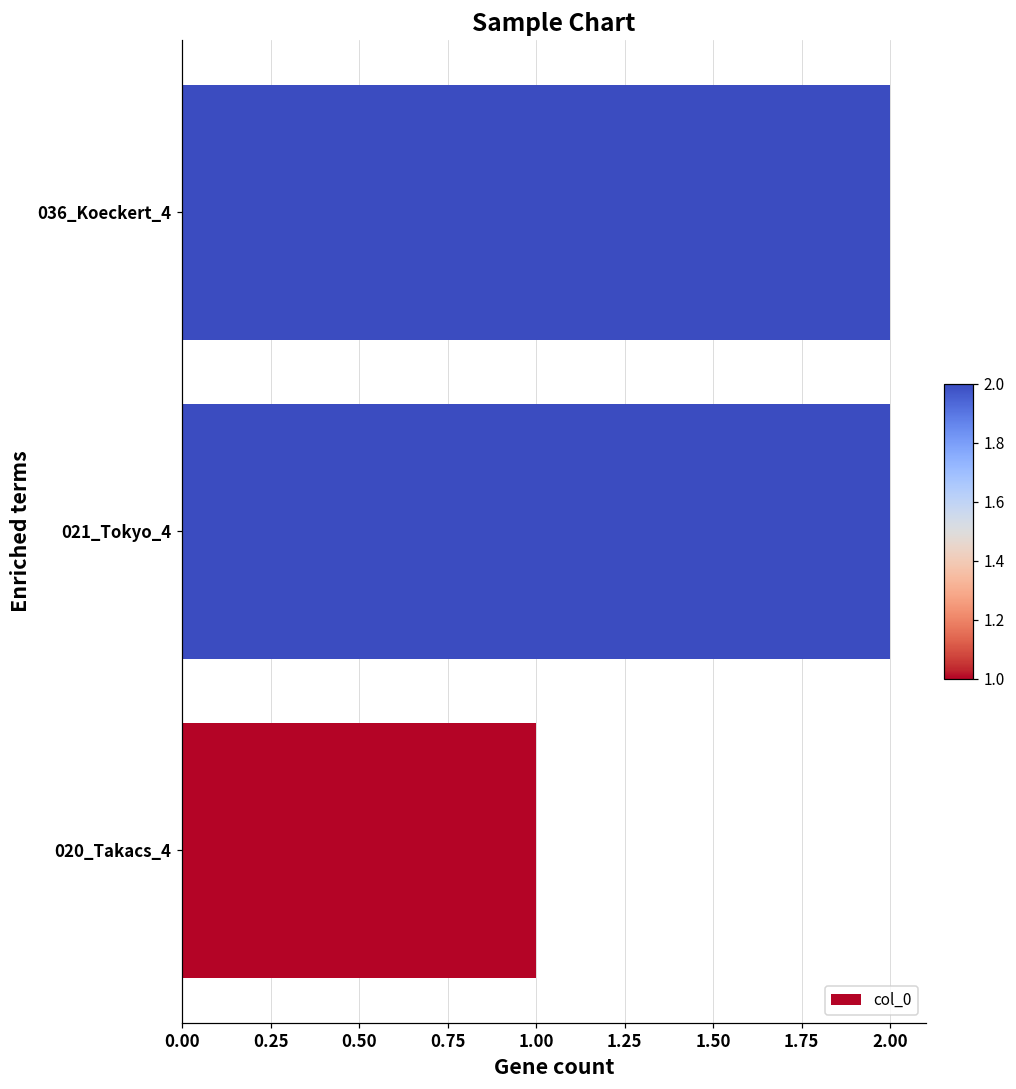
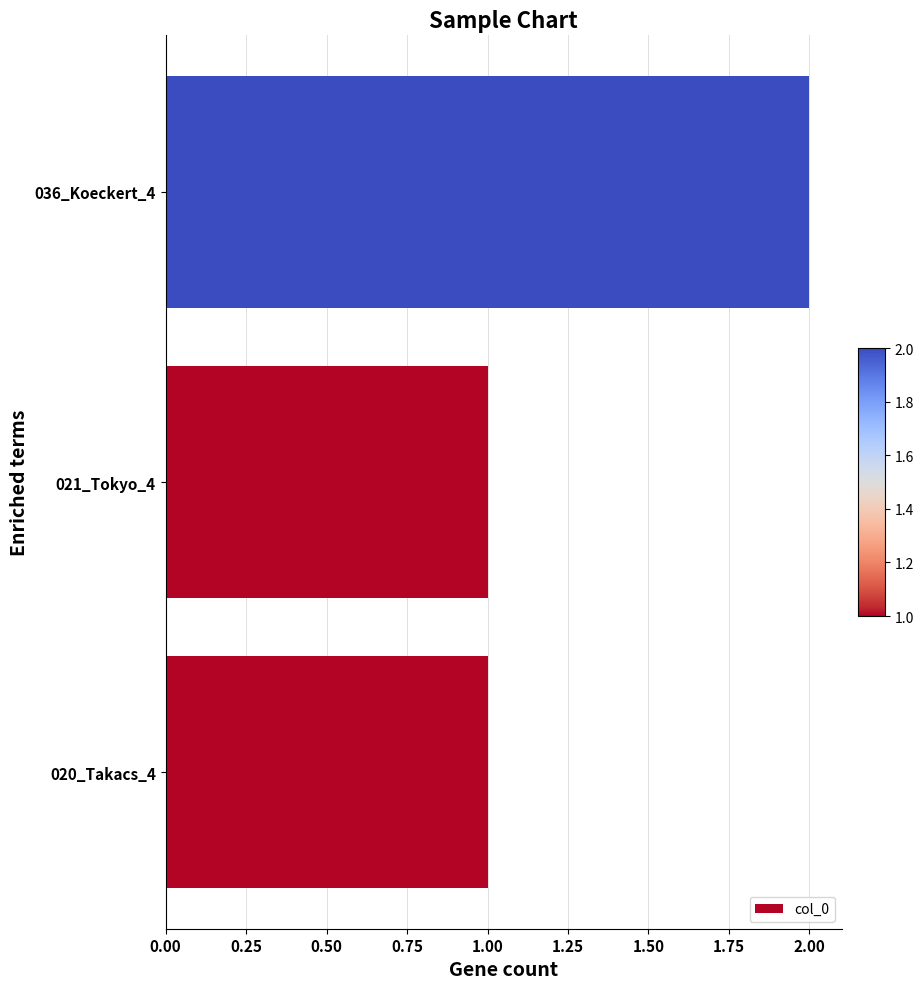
021_Tokyo_4: 2 -> 1
